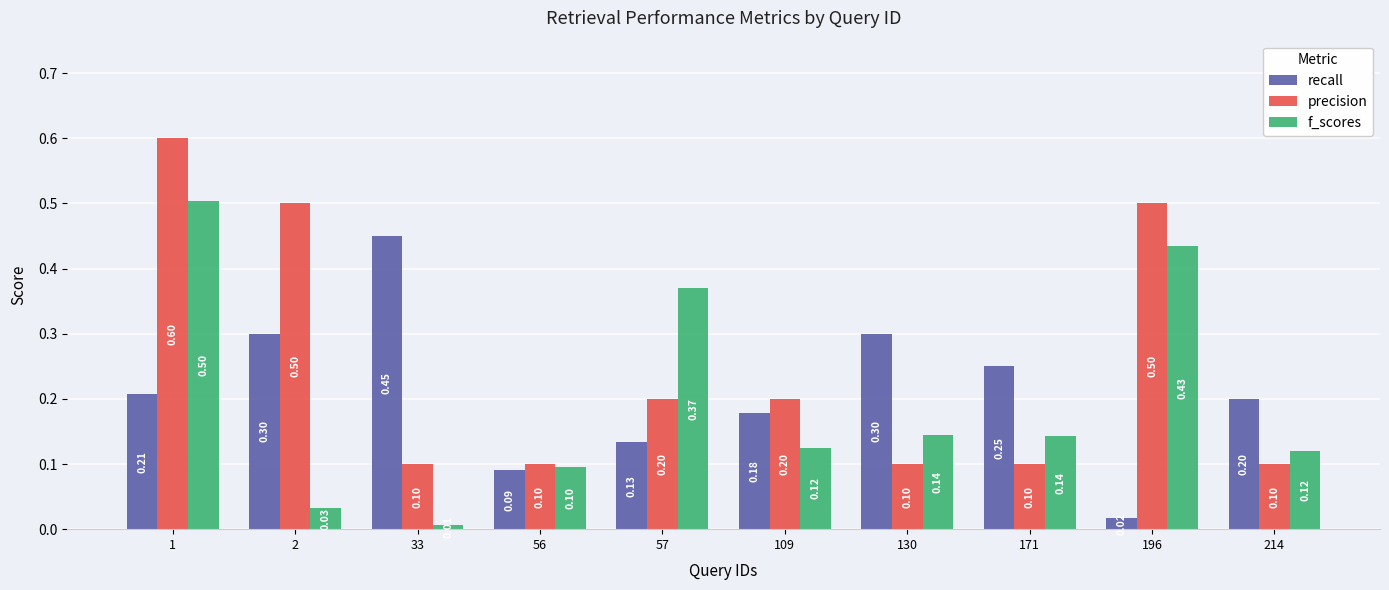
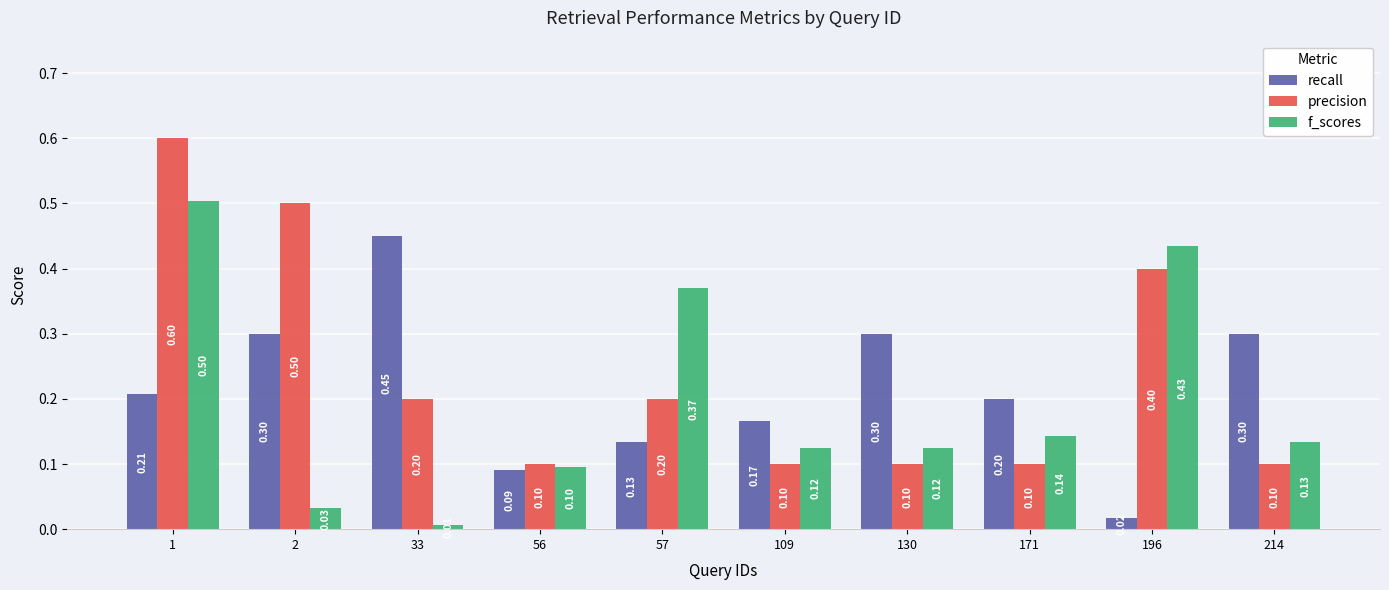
precision, 33: 0.10 -> 0.20
recall, 109: 0.18 -> 0.17
precision, 109: 0.20 -> 0.10
f_scores, 130: 0.14 -> 0.12
recall, 171: 0.25 -> 0.20
precision, 196: 0.50 -> 0.40
recall, 214: 0.20 -> 0.30
f_scores, 214: 0.12 -> 0.13
